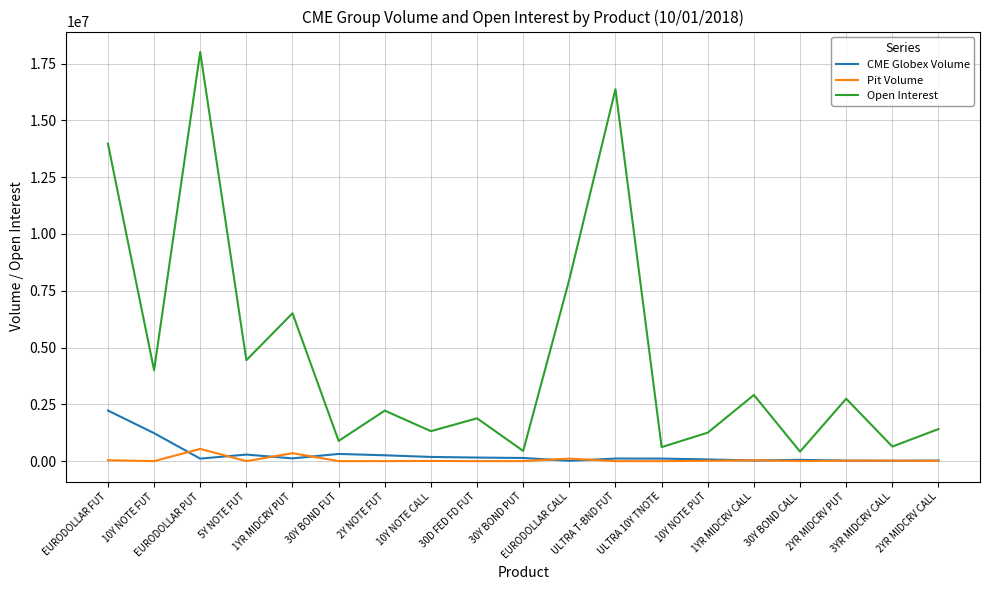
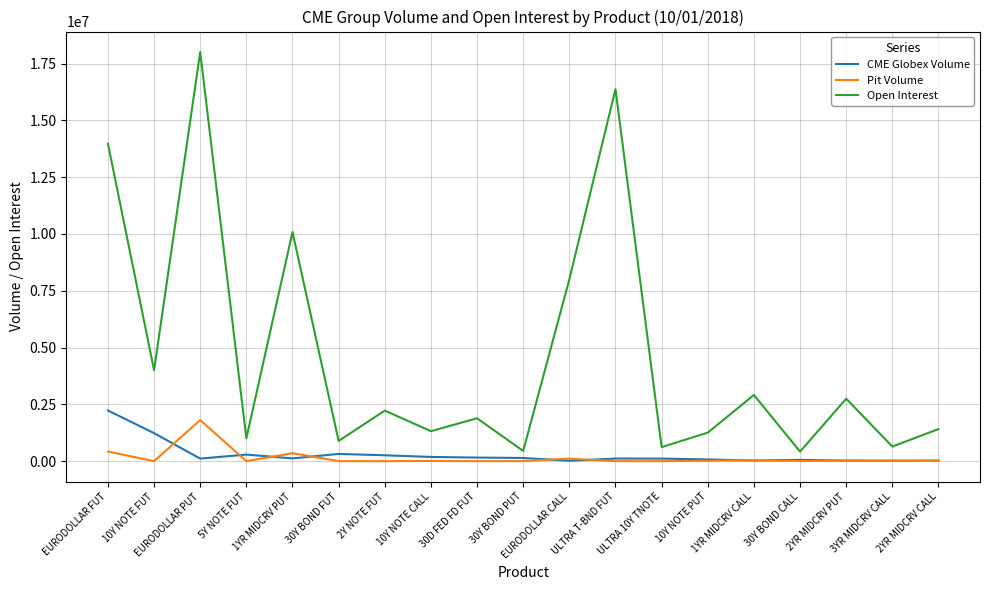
Pit Volume, EURODOLLAR FUT: 0 -> 400000
Pit Volume, EURODOLLAR PUT: 500000 -> 1800000
Open Interest, 5Y NOTE FUT: 4400000 -> 1000000
Open Interest, 1YR MIDCRV PUT: 6500000 -> 10100000
